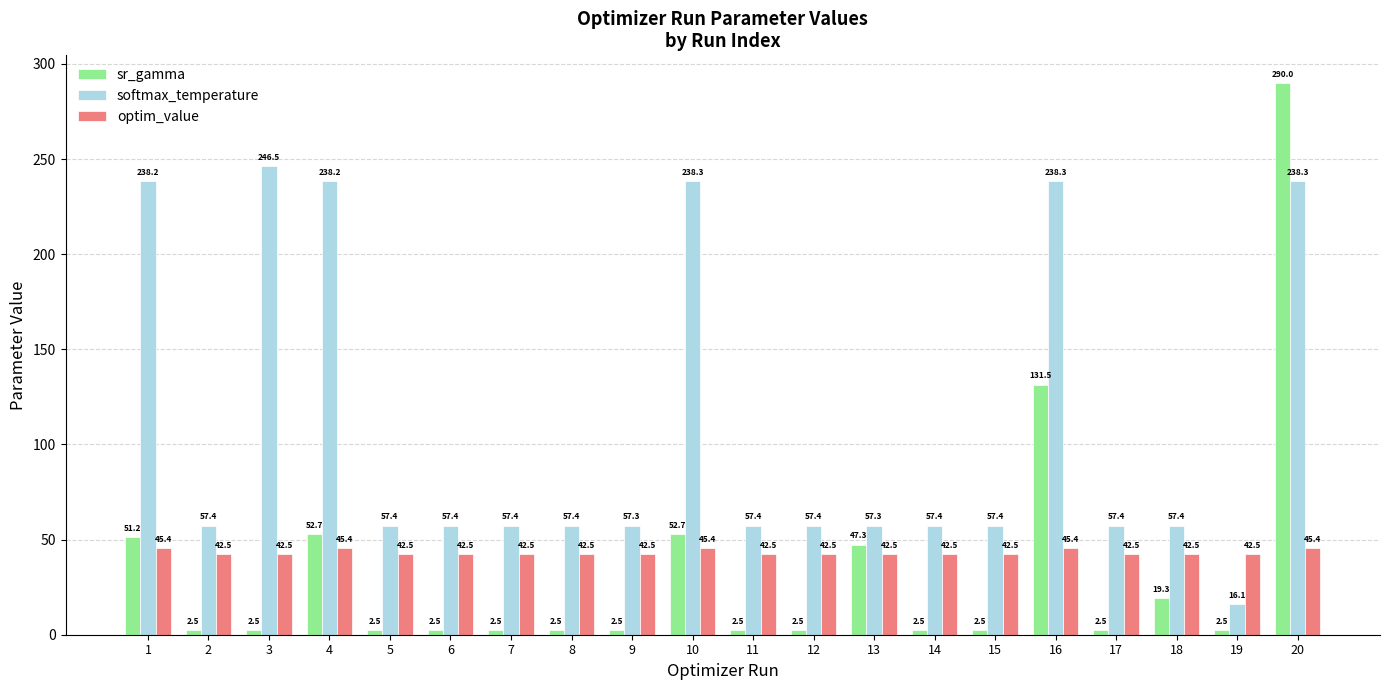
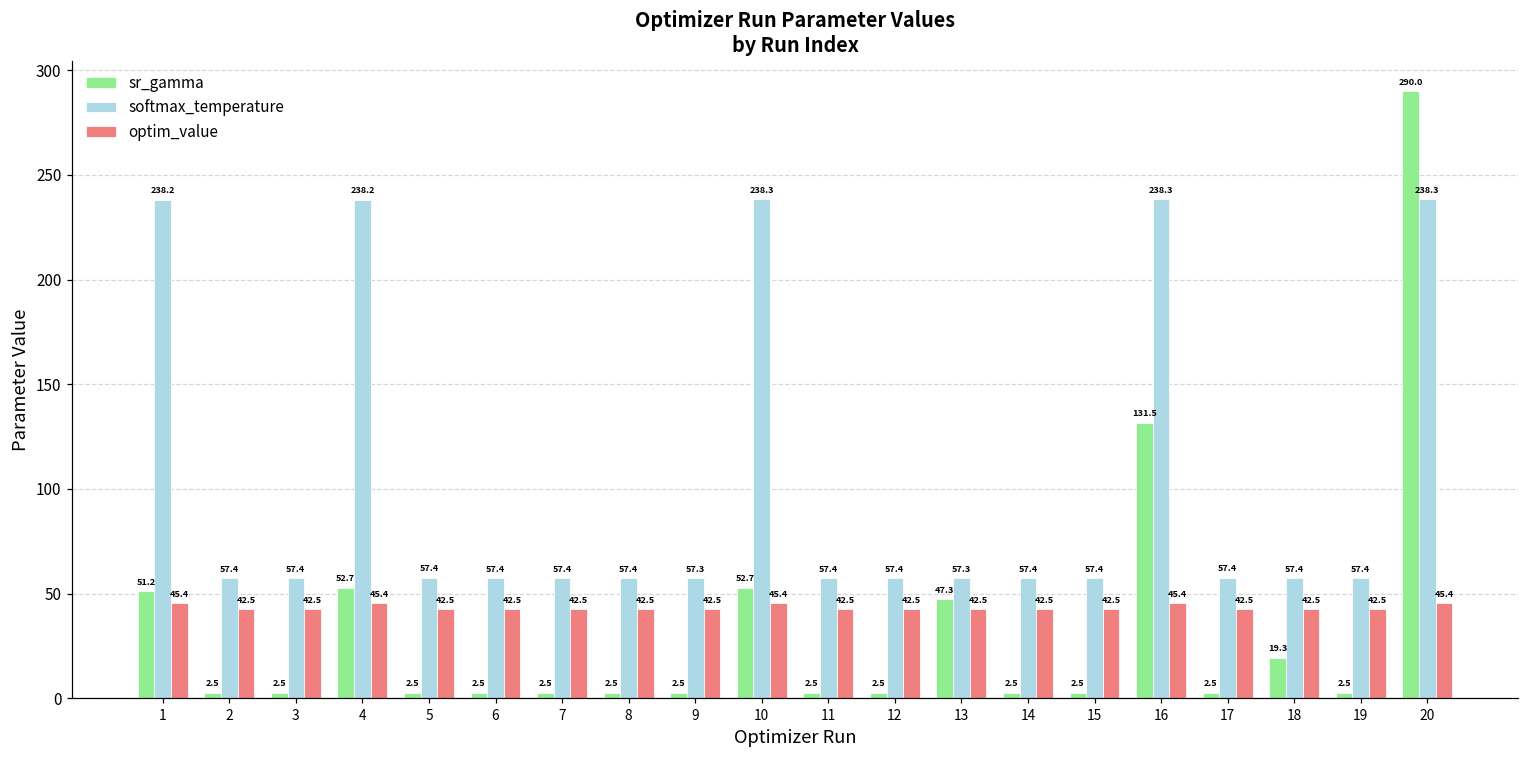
softmax_temperature, 3: 246.5 -> 57.4
softmax_temperature, 19: 16.1 -> 57.4
